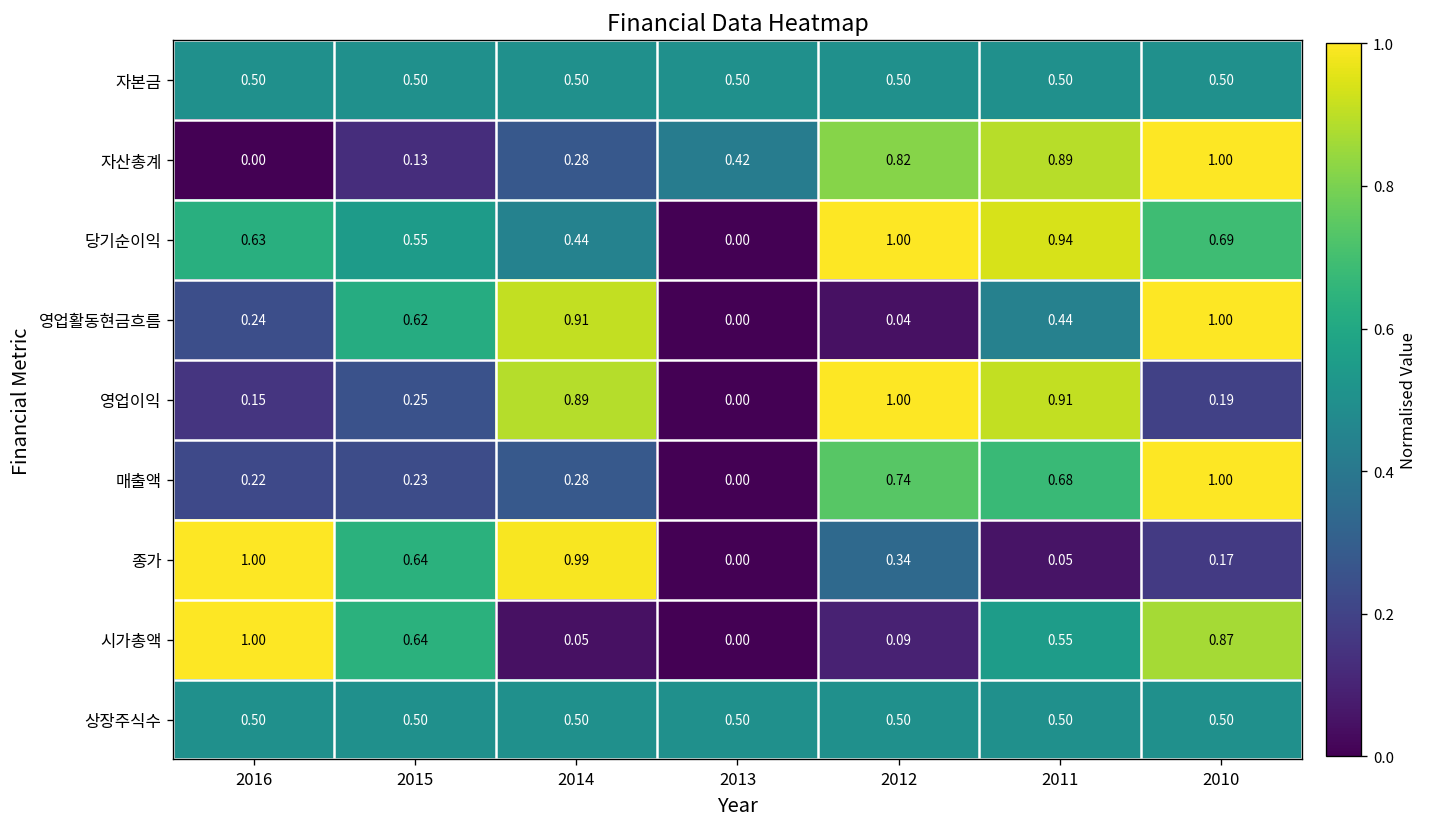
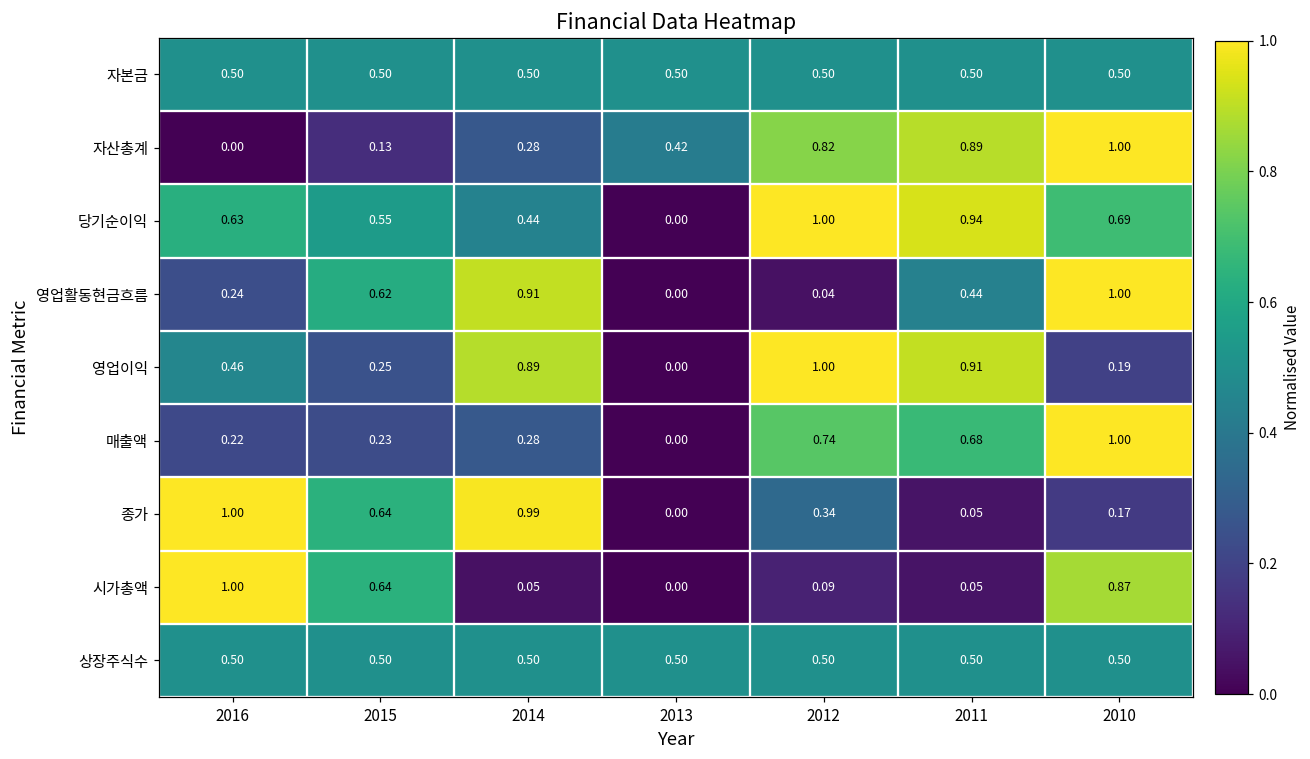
영업이익, 2016: 0.15 -> 0.46
시가총액, 2011: 0.55 -> 0.05
